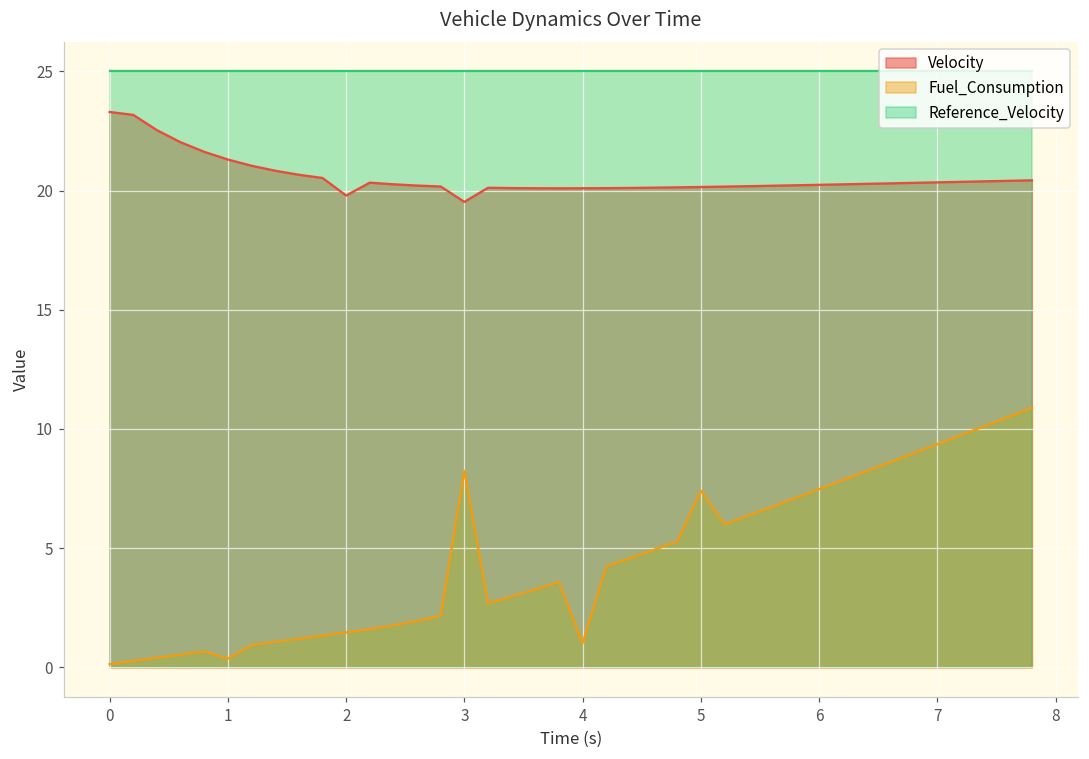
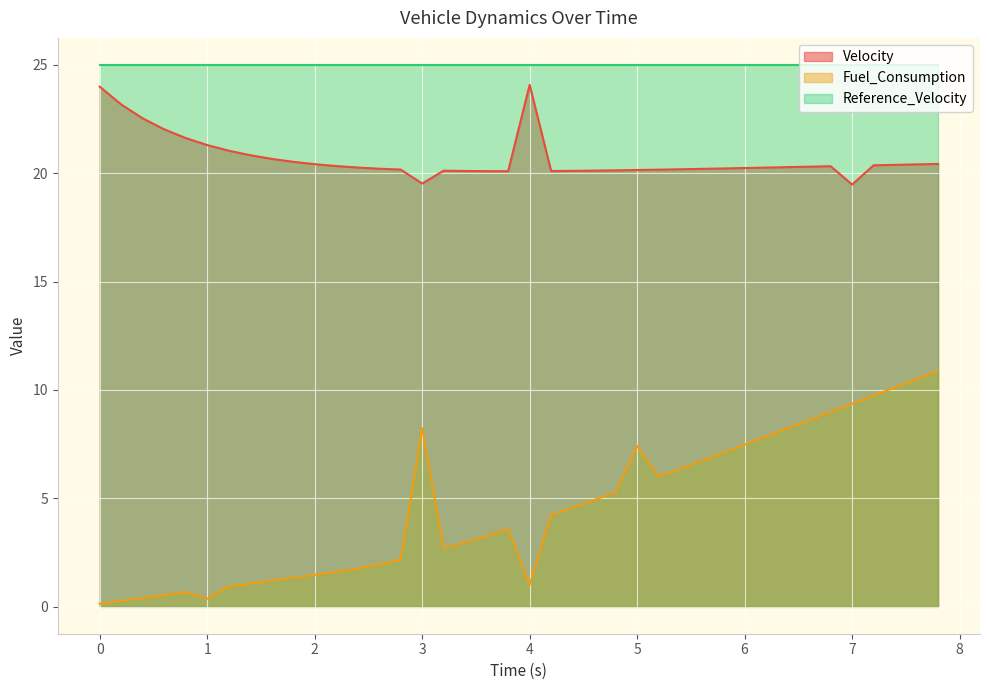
Velocity, 0: 23.3 -> 24.0
Velocity, 2: 19.8 -> 20.4
Velocity, 4: 20.1 -> 24.1
Velocity, 7: 20.3 -> 19.5
